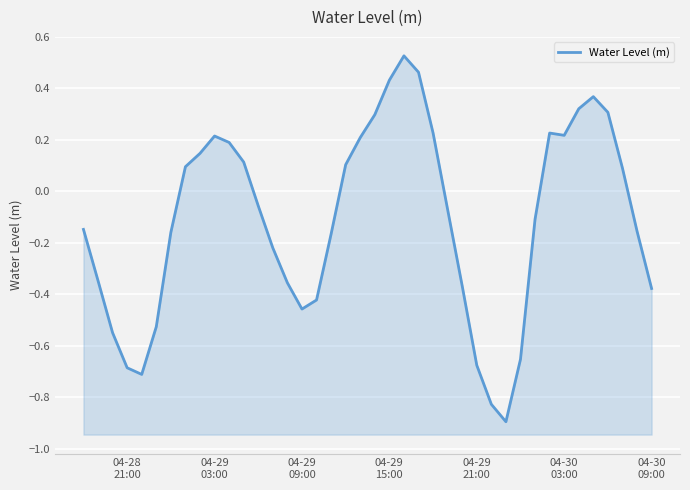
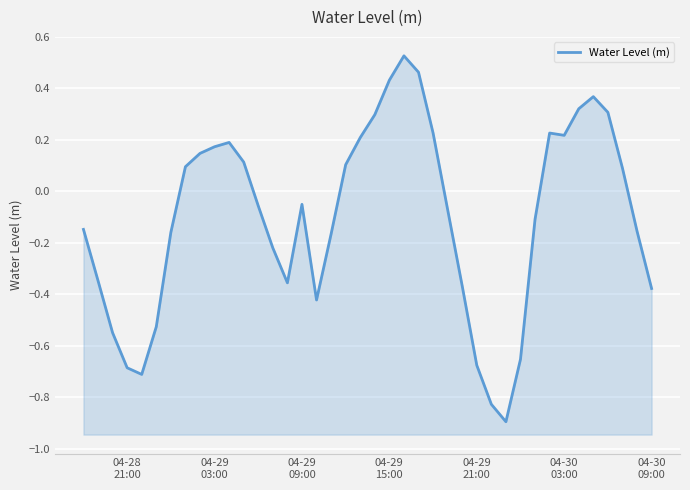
04-29 03:00: 0.22 -> 0.17
04-29 09:00: -0.46 -> -0.05
